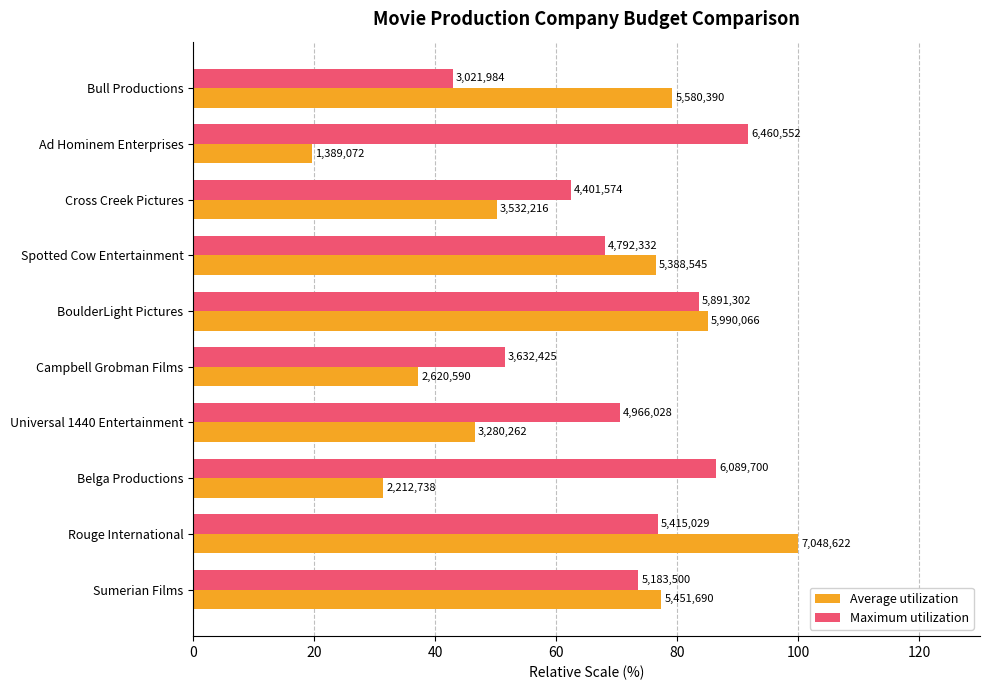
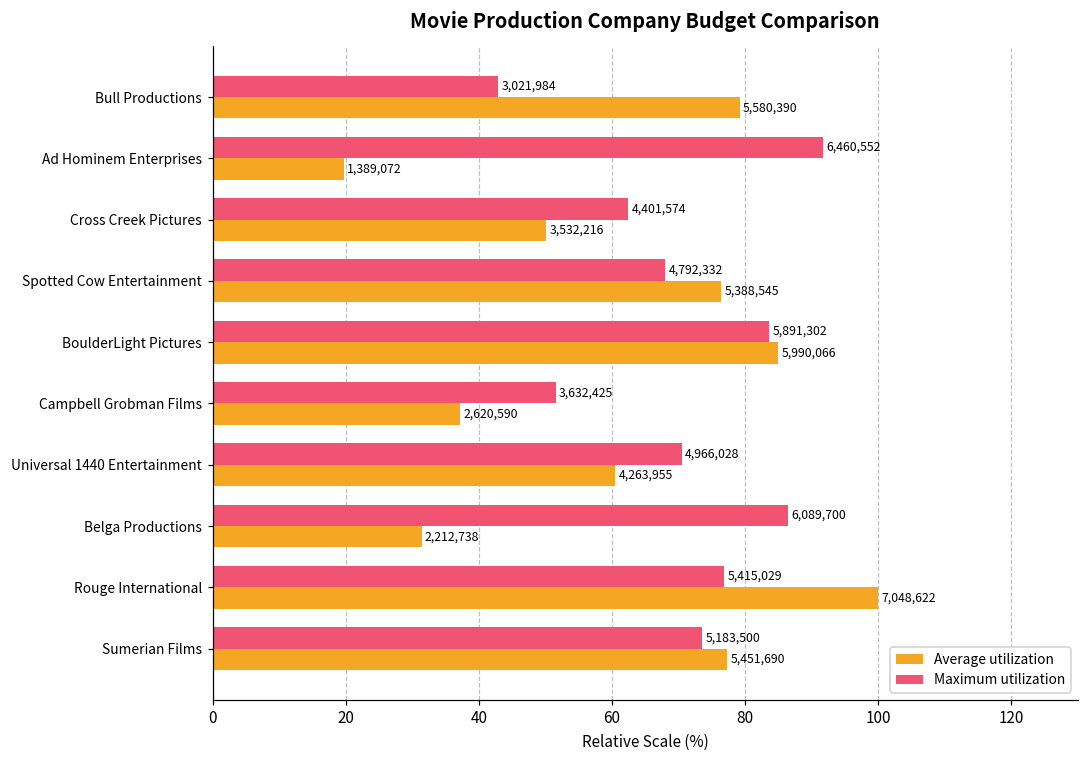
Average utilization, Universal 1440 Entertainment: 3,280,262 -> 4,263,955
